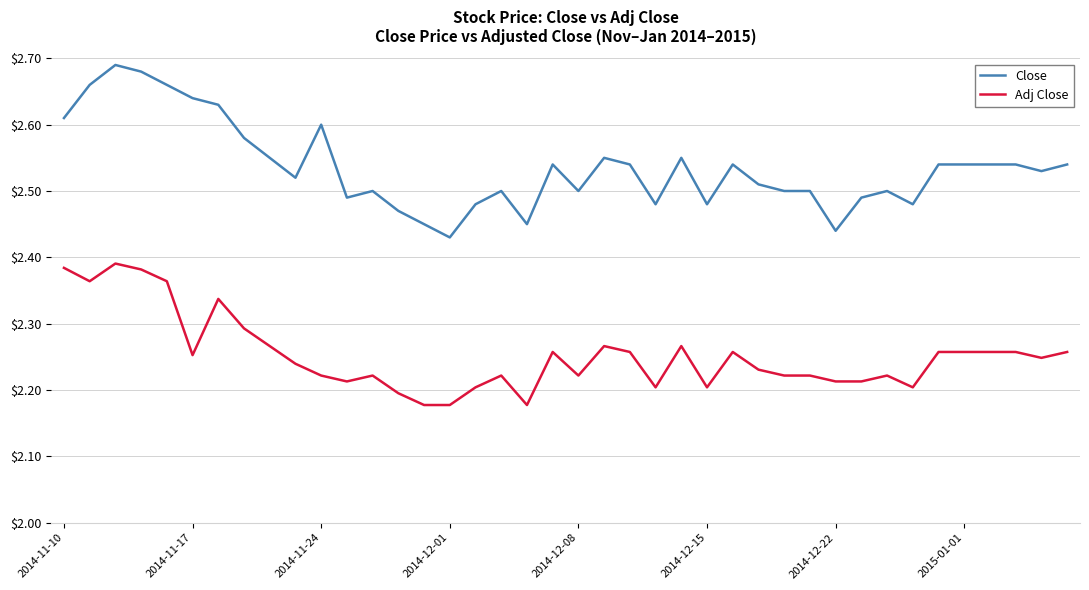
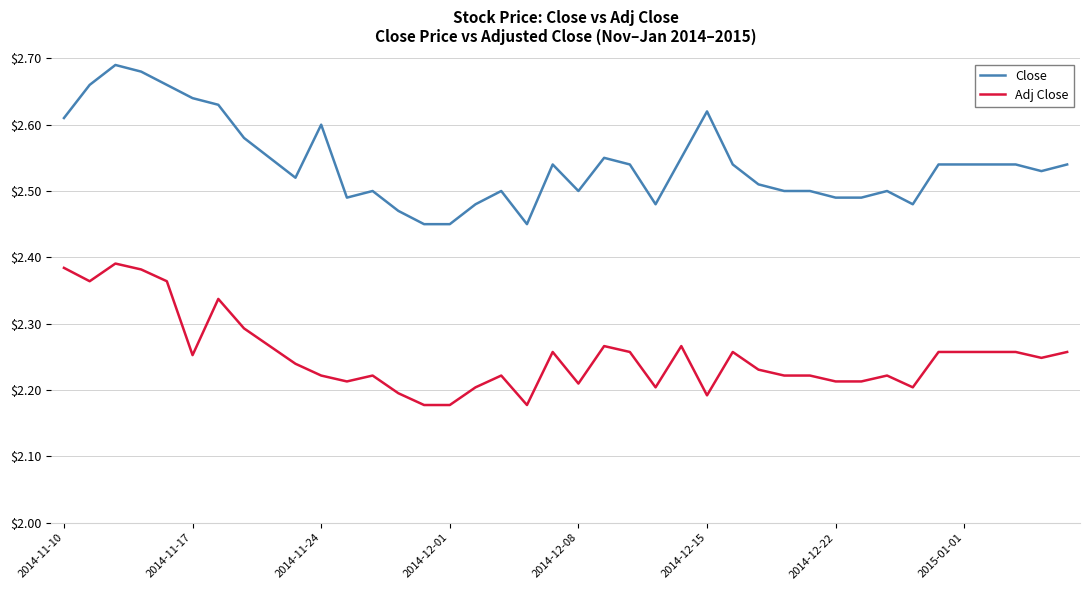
Close, 2014-12-01: $2.43 -> $2.45
Adj Close, 2014-12-08: $2.22 -> $2.21
Close, 2014-12-15: $2.48 -> $2.62
Adj Close, 2014-12-15: $2.20 -> $2.19
Close, 2014-12-22: $2.44 -> $2.49
